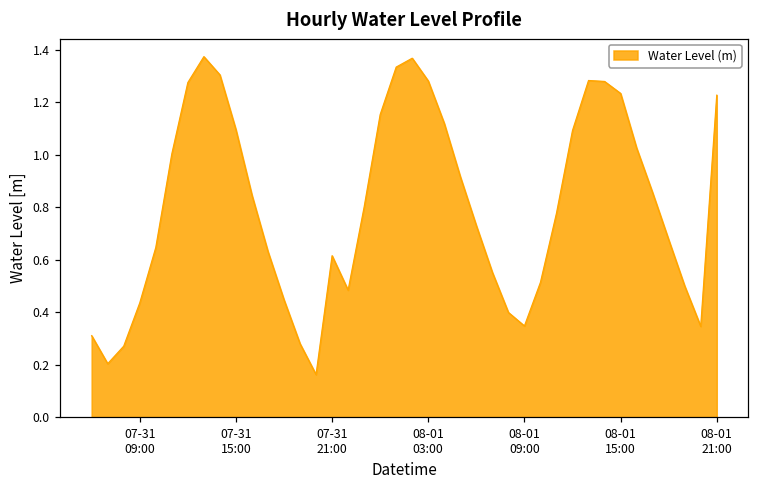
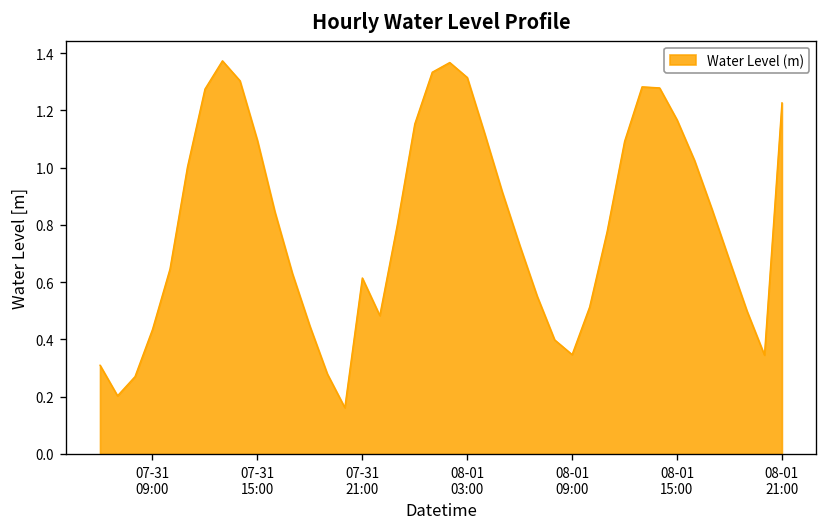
08-01 03:00: 1.28 -> 1.32
08-01 15:00: 1.23 -> 1.17
